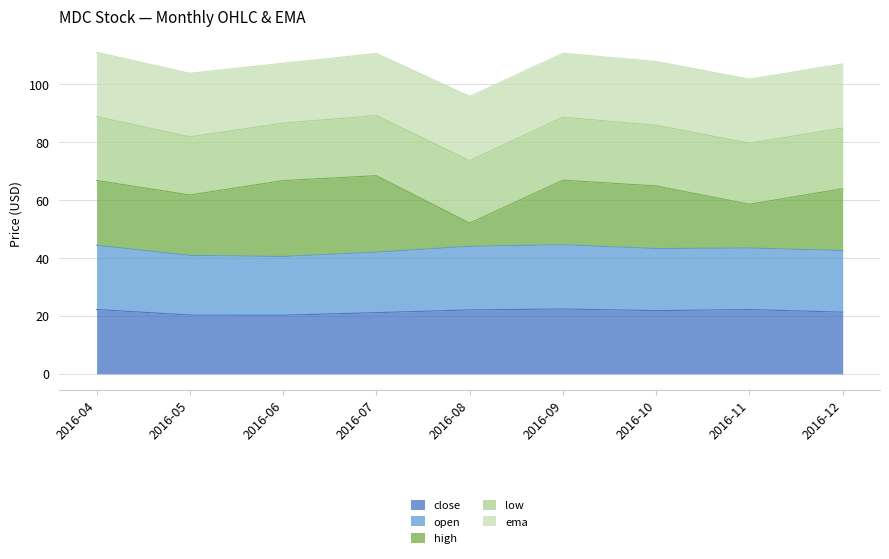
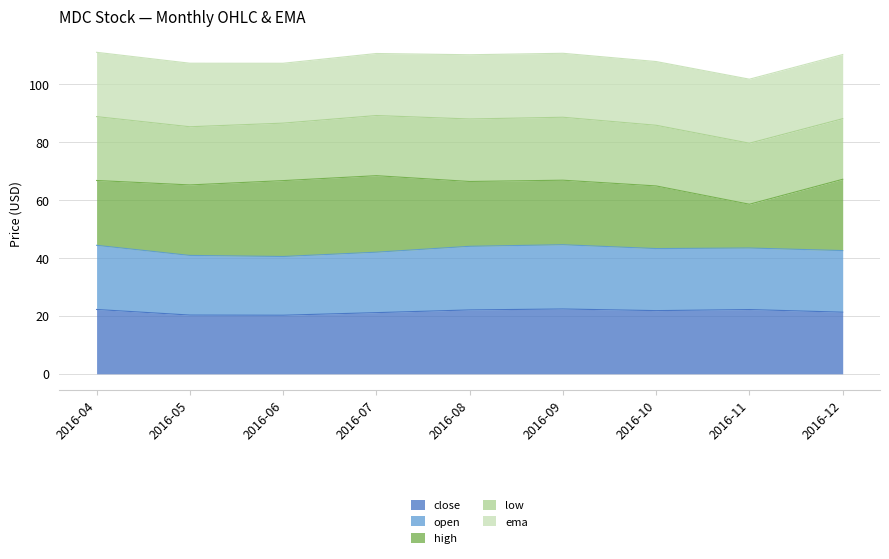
high, 2016-05: 21 -> 24
high, 2016-08: 8 -> 22
high, 2016-12: 21 -> 25
